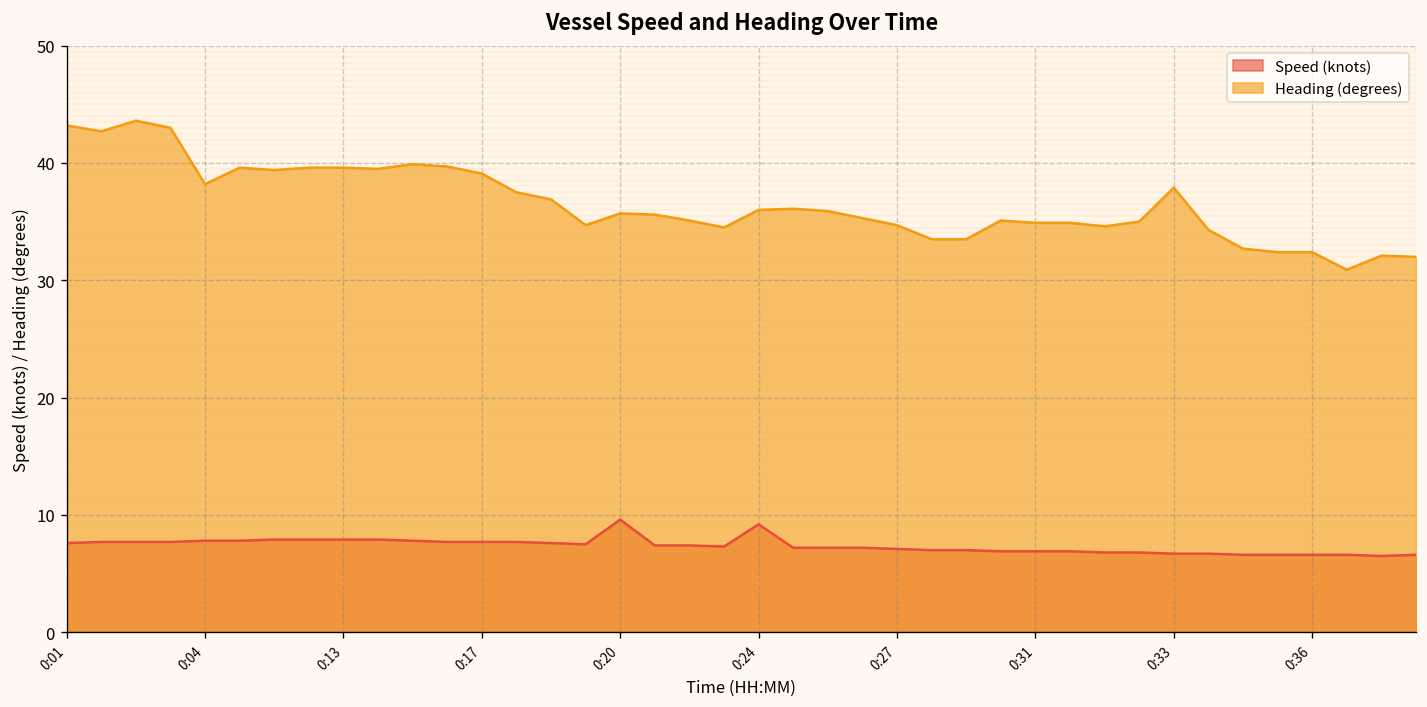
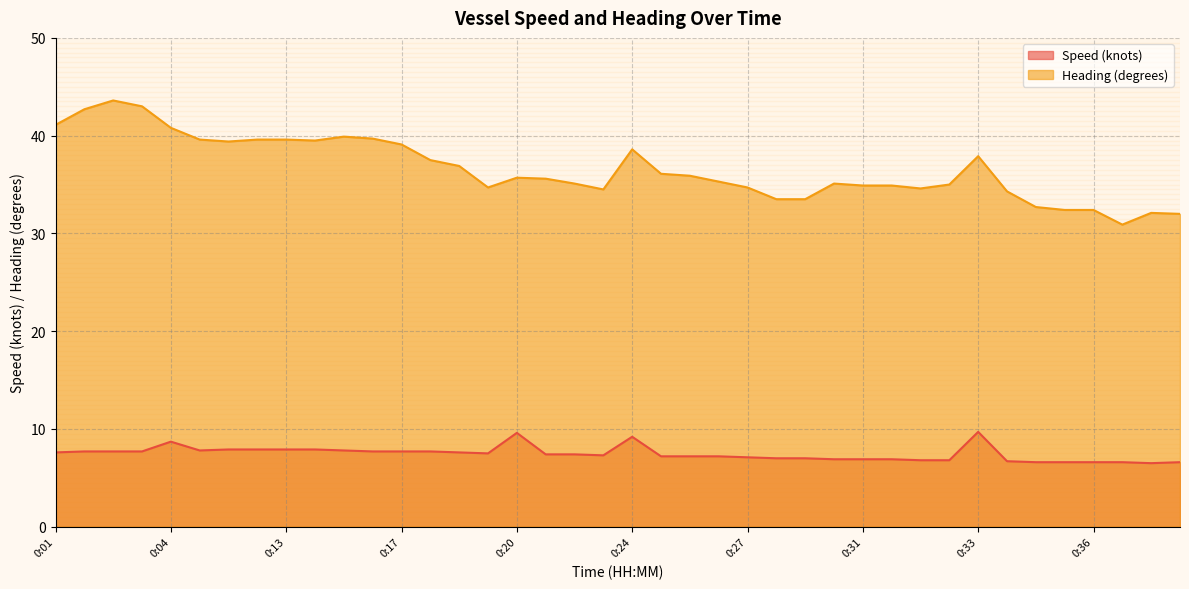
Heading (degrees), 0:01: 43 -> 41
Speed (knots), 0:04: 8 -> 9
Heading (degrees), 0:04: 38 -> 41
Heading (degrees), 0:24: 36 -> 39
Speed (knots), 0:33: 7 -> 10
